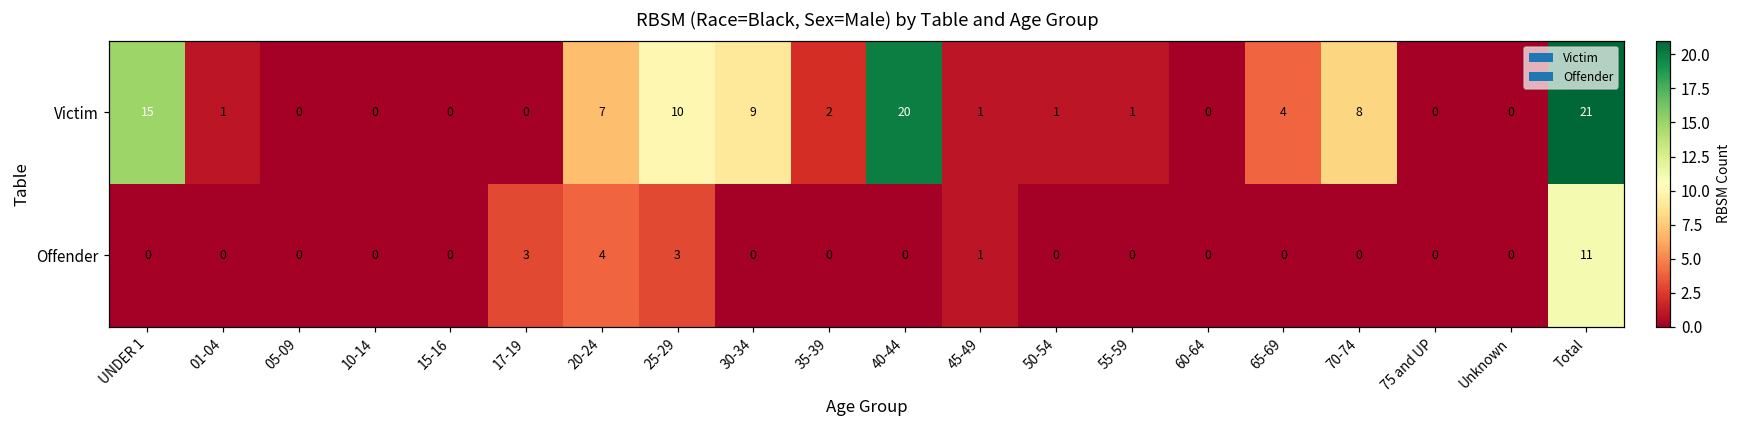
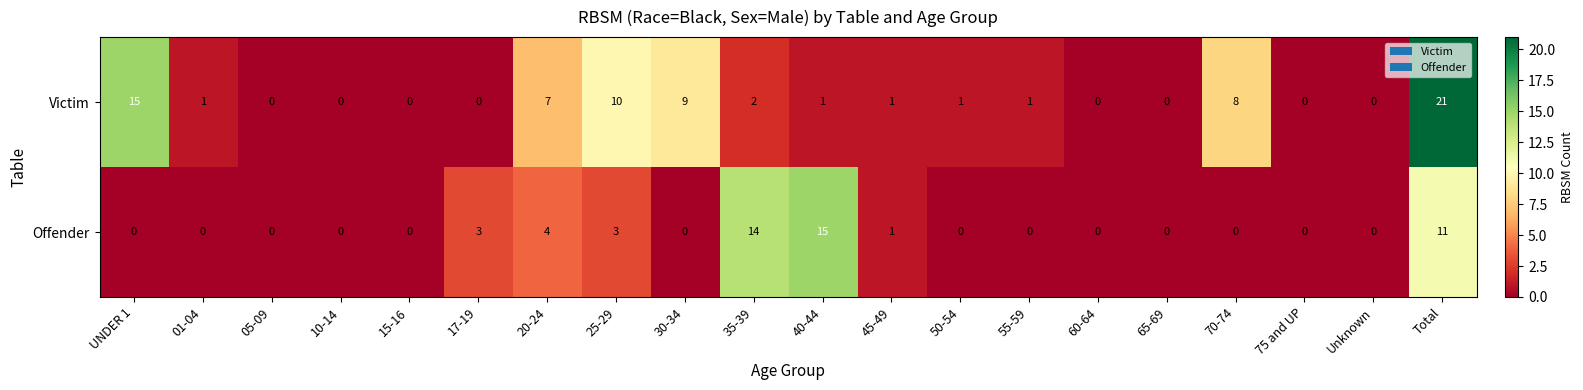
Victim, 40-44: 20 -> 1
Victim, 65-69: 4 -> 0
Offender, 35-39: 0 -> 14
Offender, 40-44: 0 -> 15
